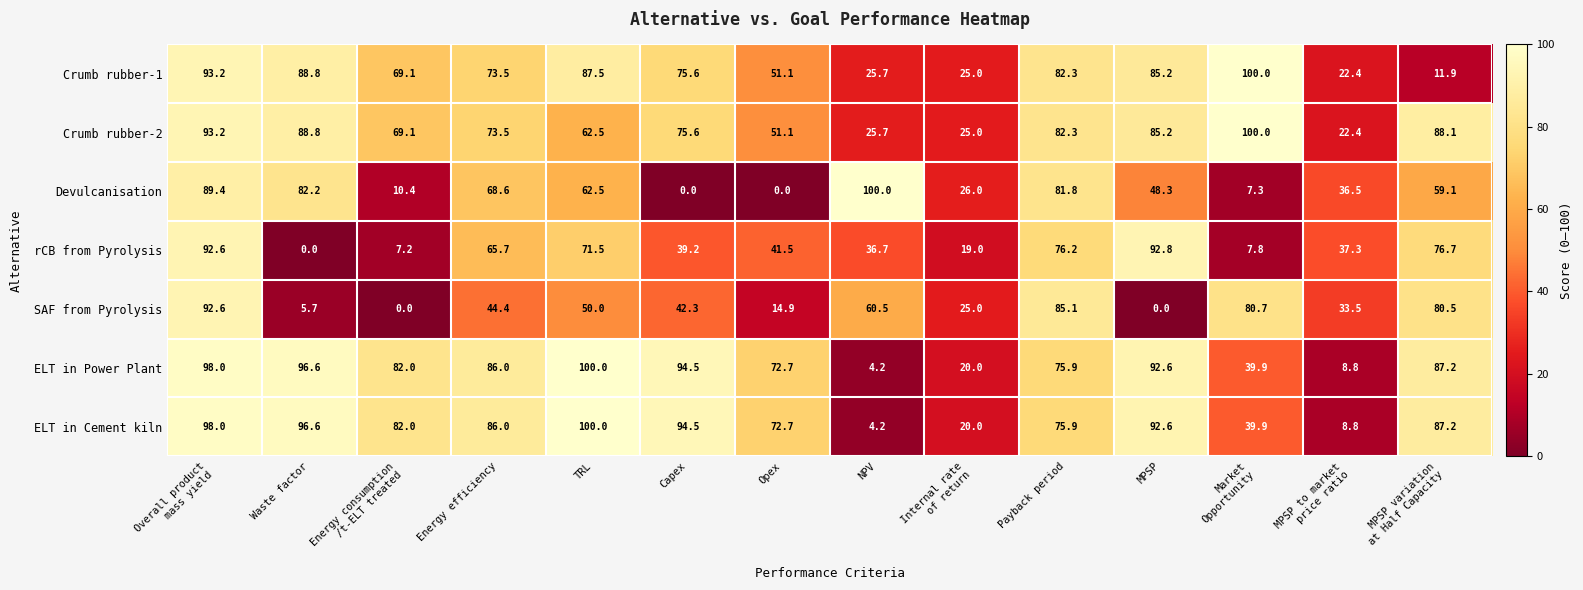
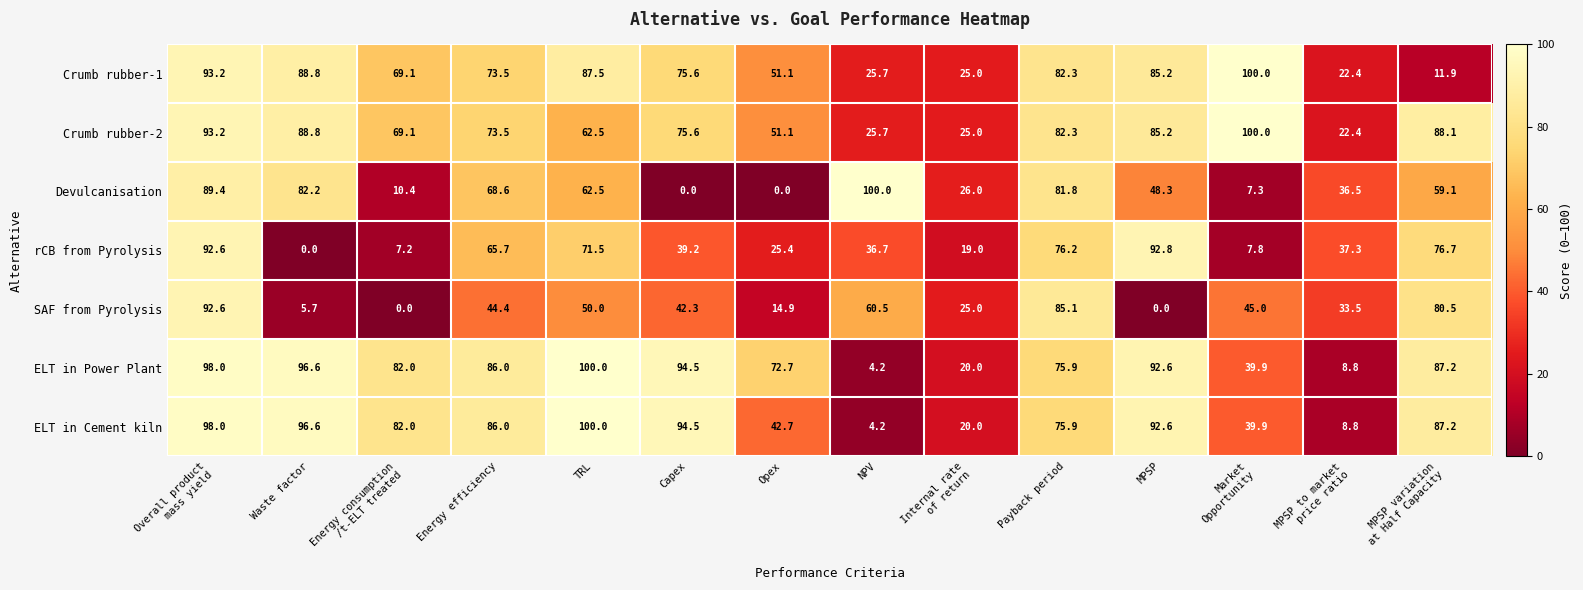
rCB from Pyrolysis, Opex: 41.5 -> 25.4
SAF from Pyrolysis, Market Opportunity: 80.7 -> 45.0
ELT in Cement kiln, Opex: 72.7 -> 42.7
